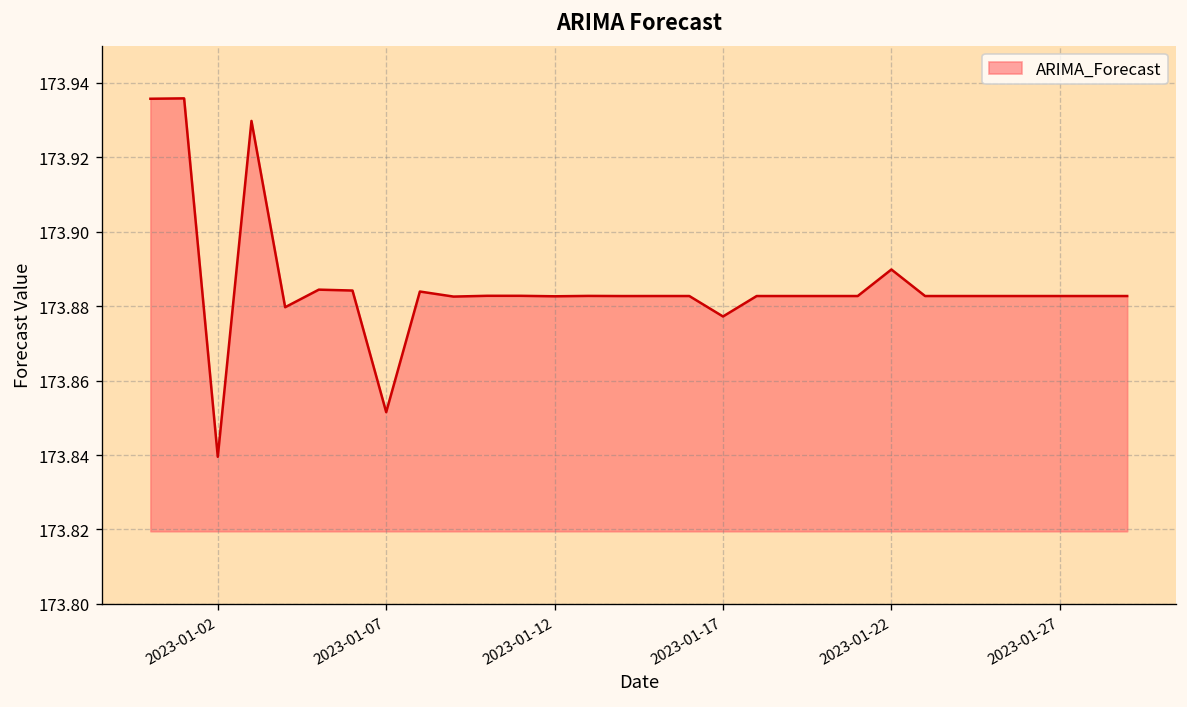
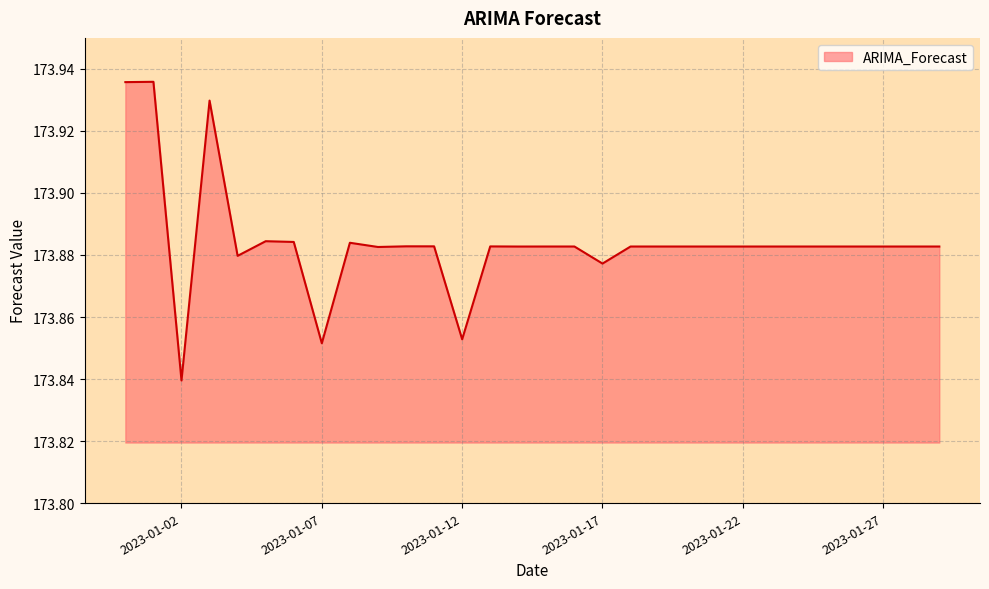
2023-01-12: 173.883 -> 173.853
2023-01-22: 173.890 -> 173.883
